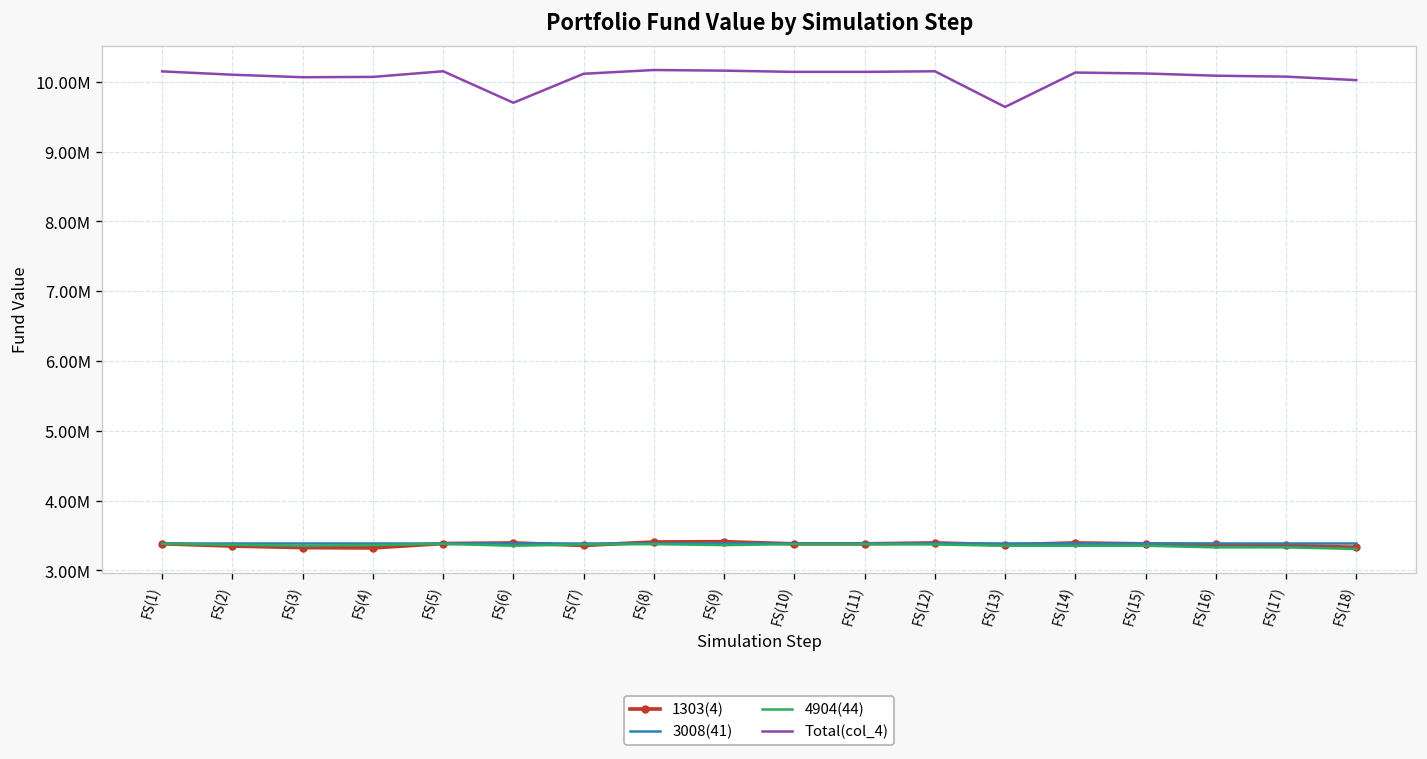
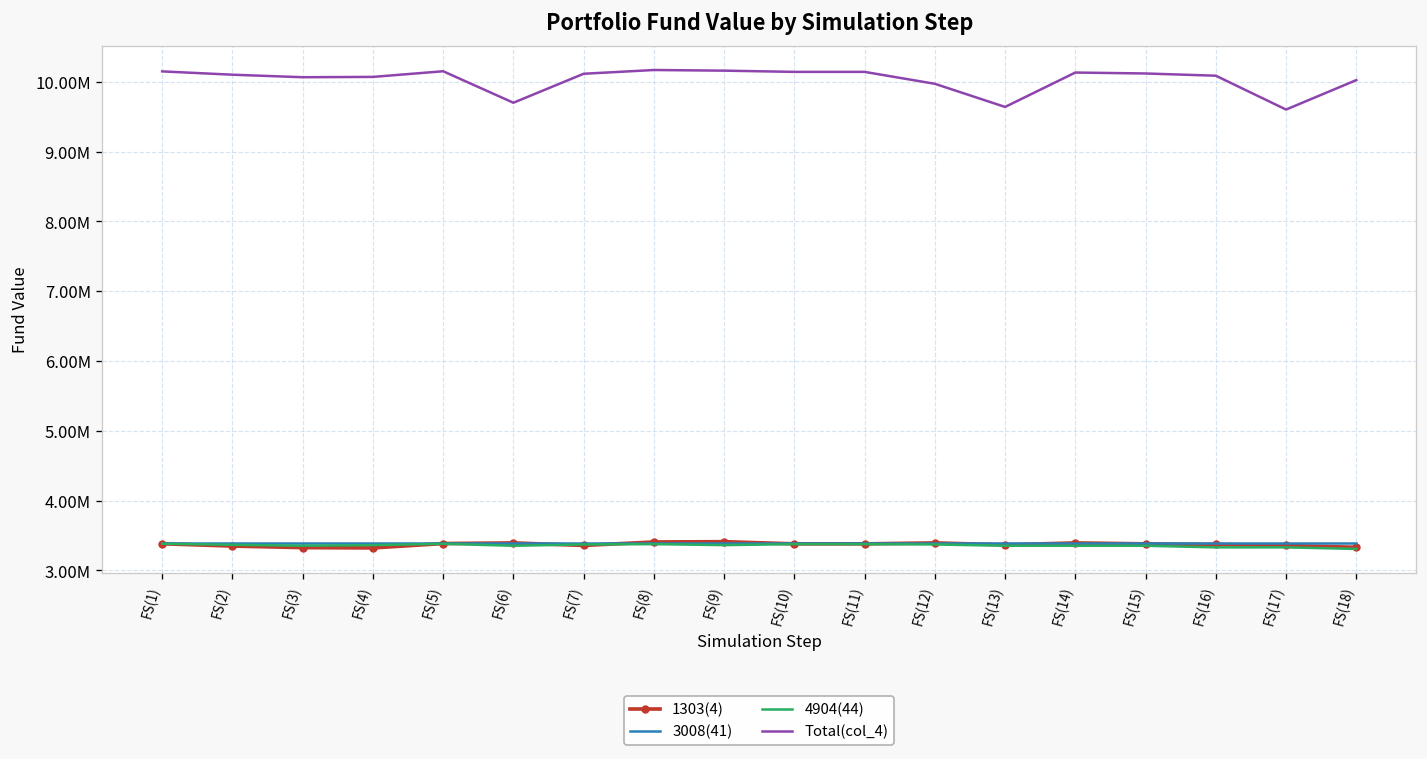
Total(col_4), FS(12): 10200000 -> 10000000
Total(col_4), FS(17): 10100000 -> 9600000
